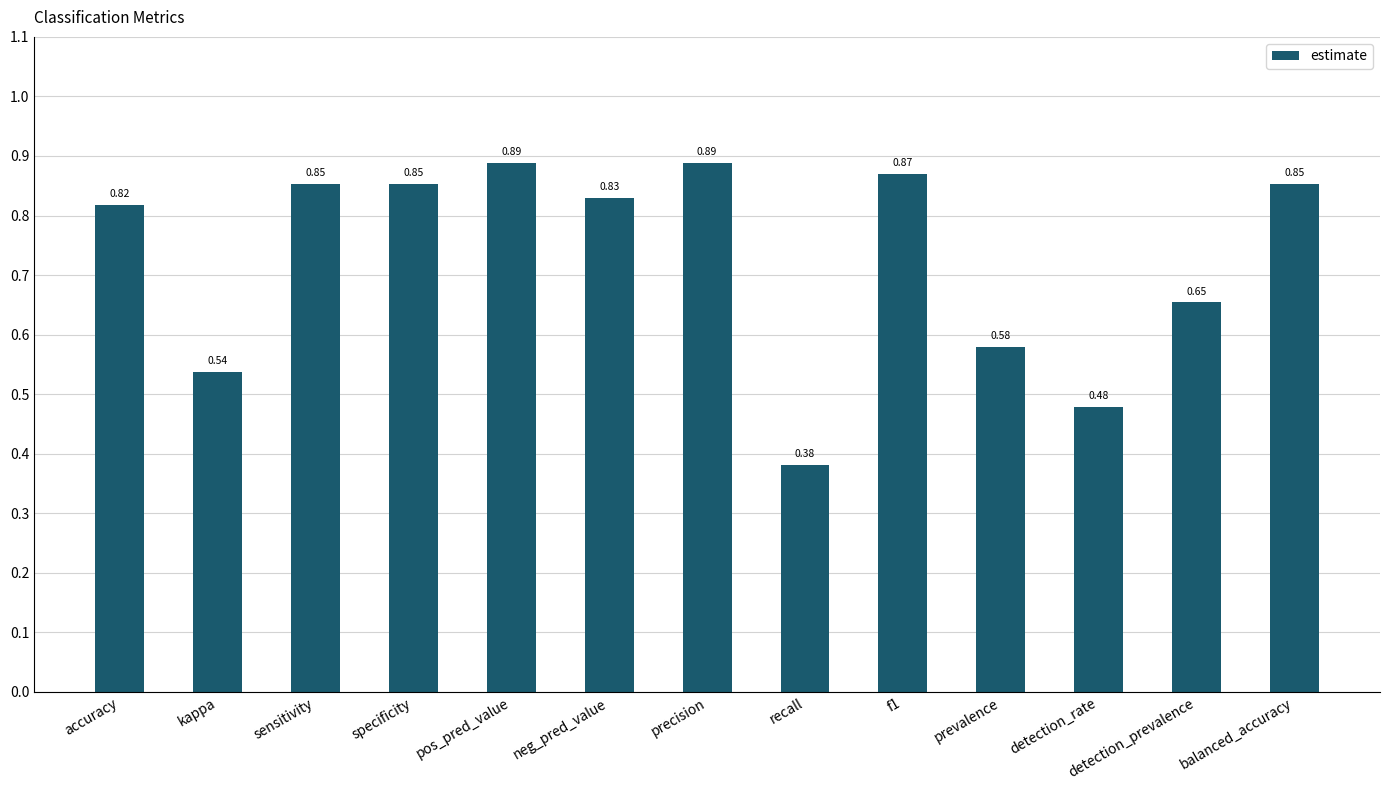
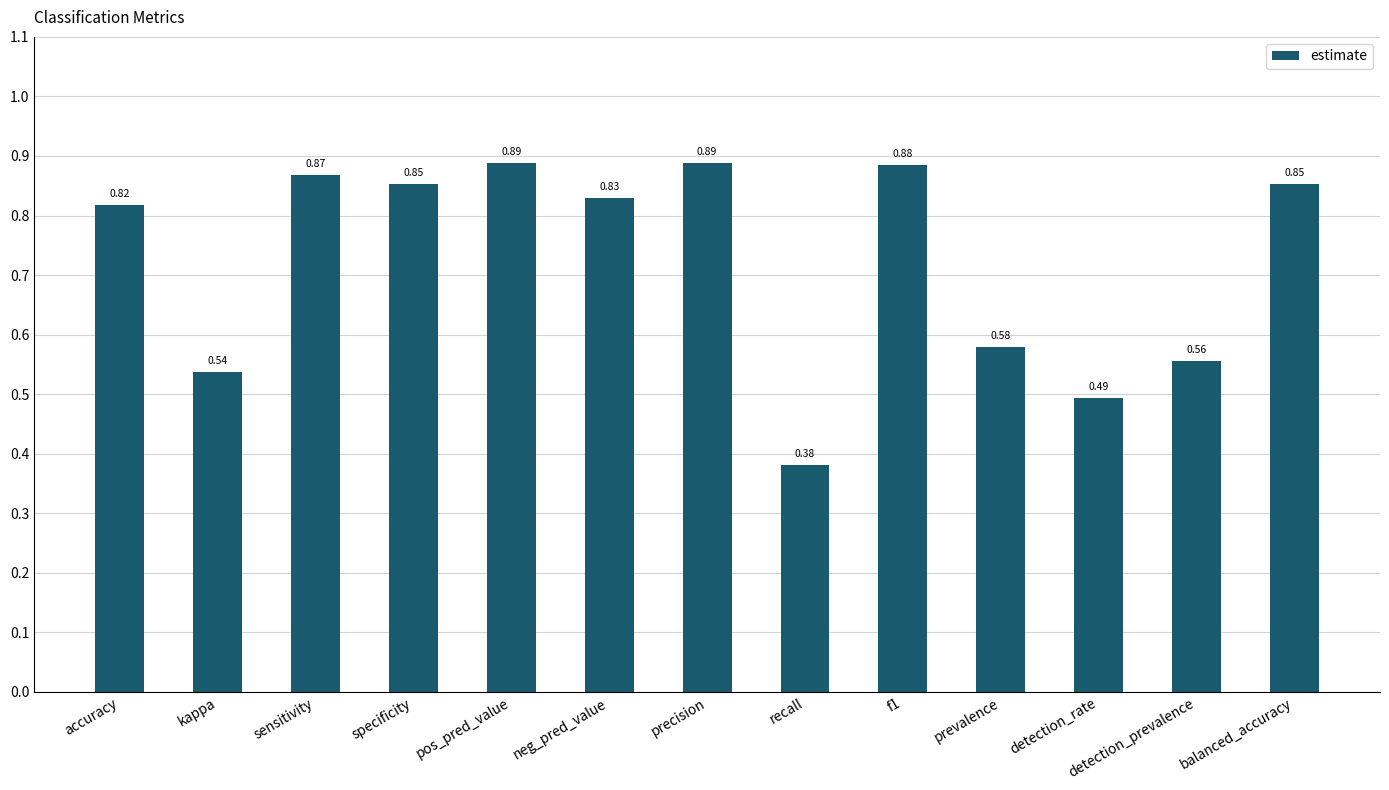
sensitivity: 0.85 -> 0.87
f1: 0.87 -> 0.88
detection_rate: 0.48 -> 0.49
detection_prevalence: 0.65 -> 0.56
